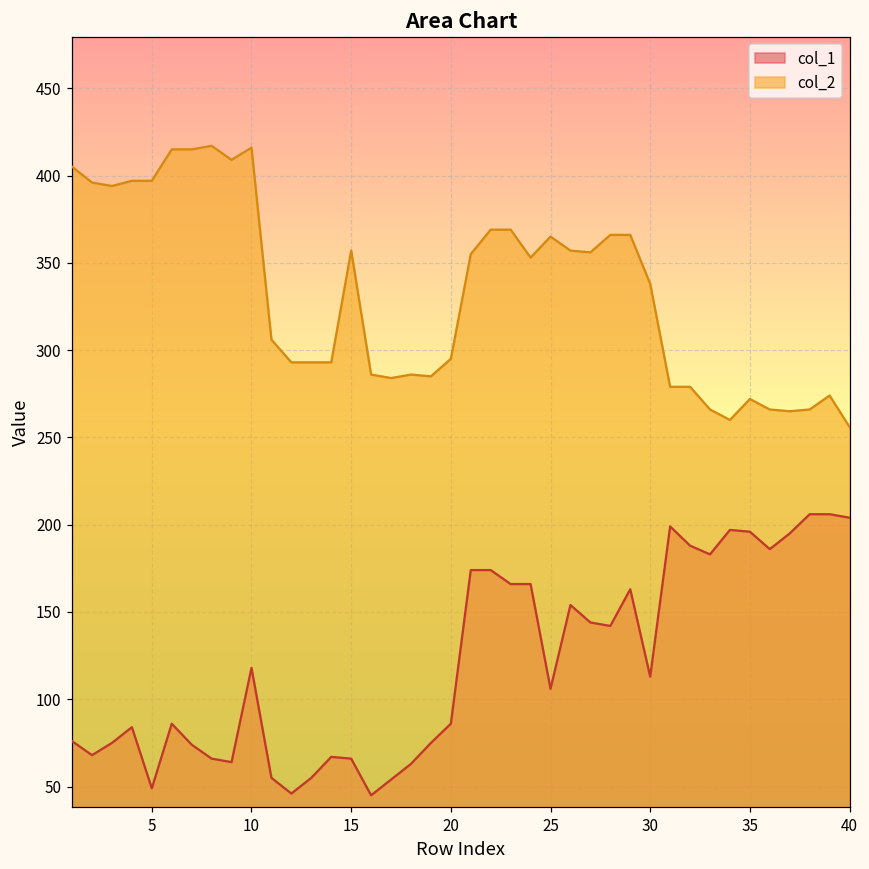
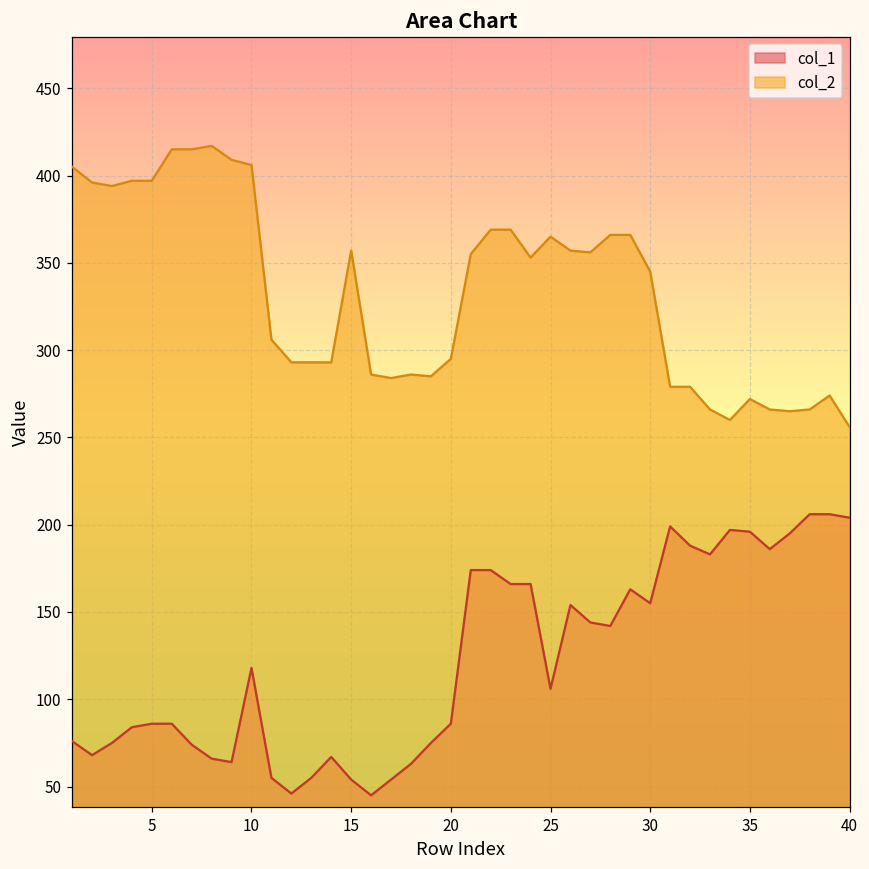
col_1, 5: 49 -> 86
col_2, 10: 416 -> 406
col_1, 15: 66 -> 54
col_1, 30: 113 -> 155
col_2, 30: 338 -> 345
